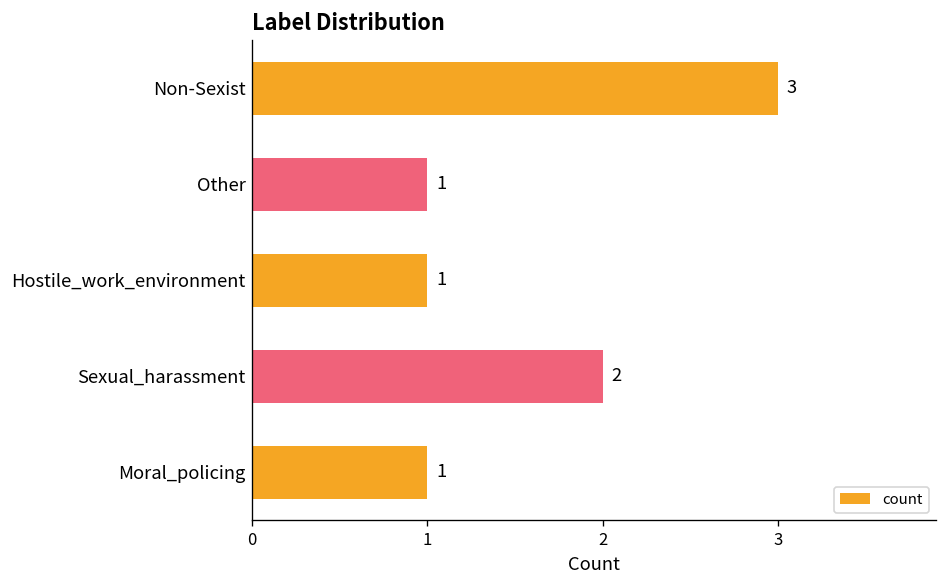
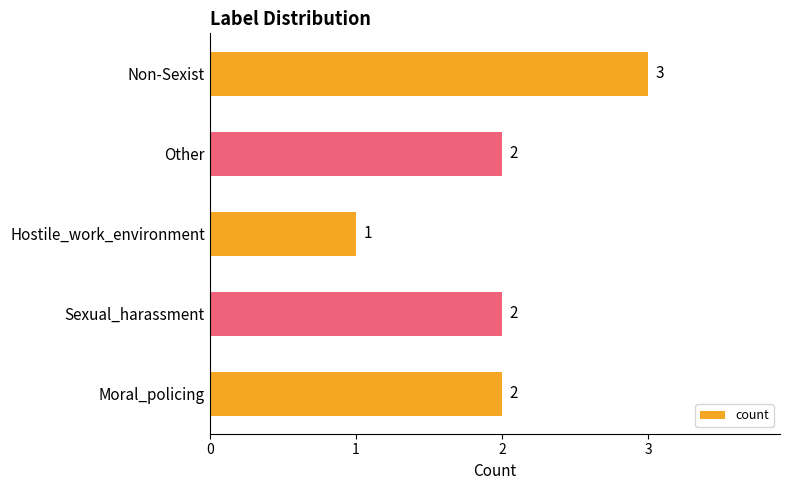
Other: 1 -> 2
Moral_policing: 1 -> 2
